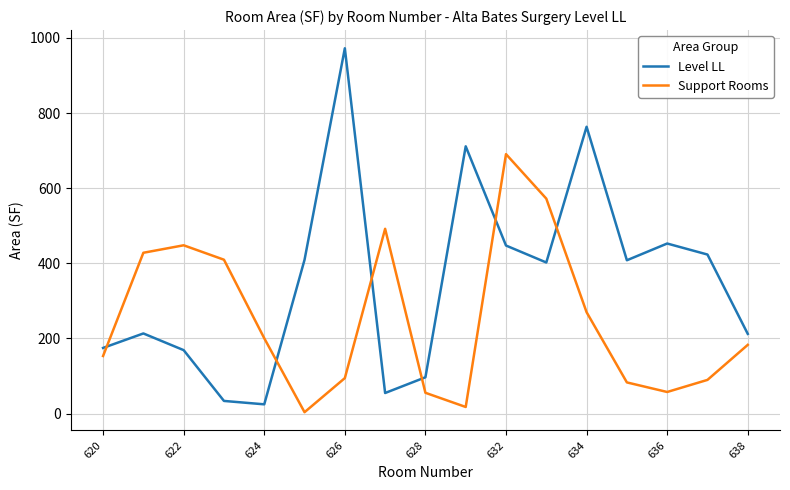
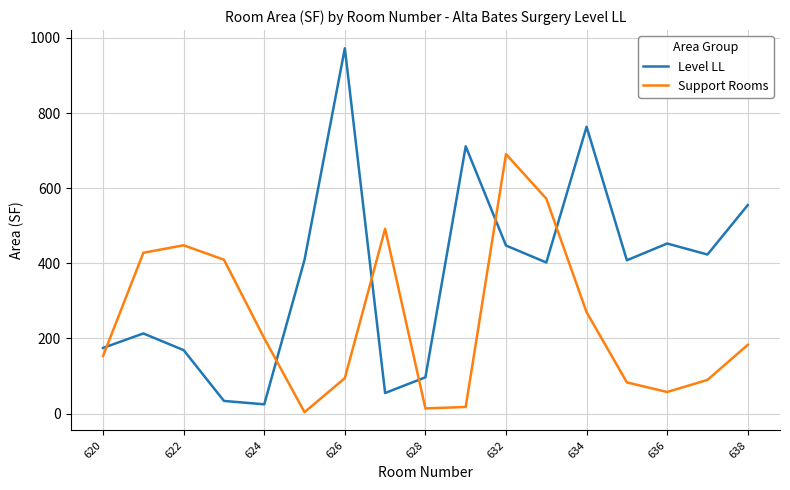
Support Rooms, 628: 60 -> 10
Level LL, 638: 210 -> 560
